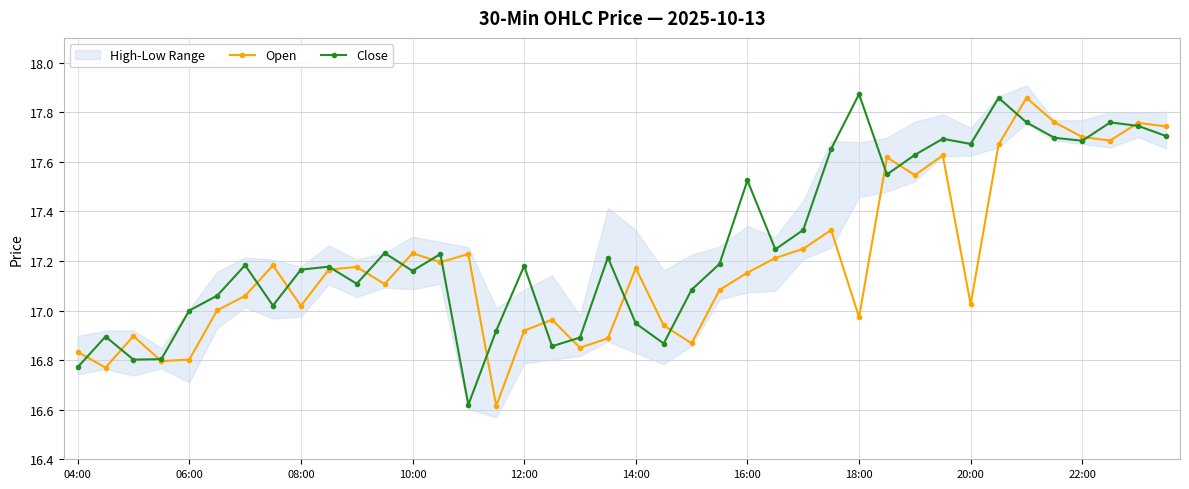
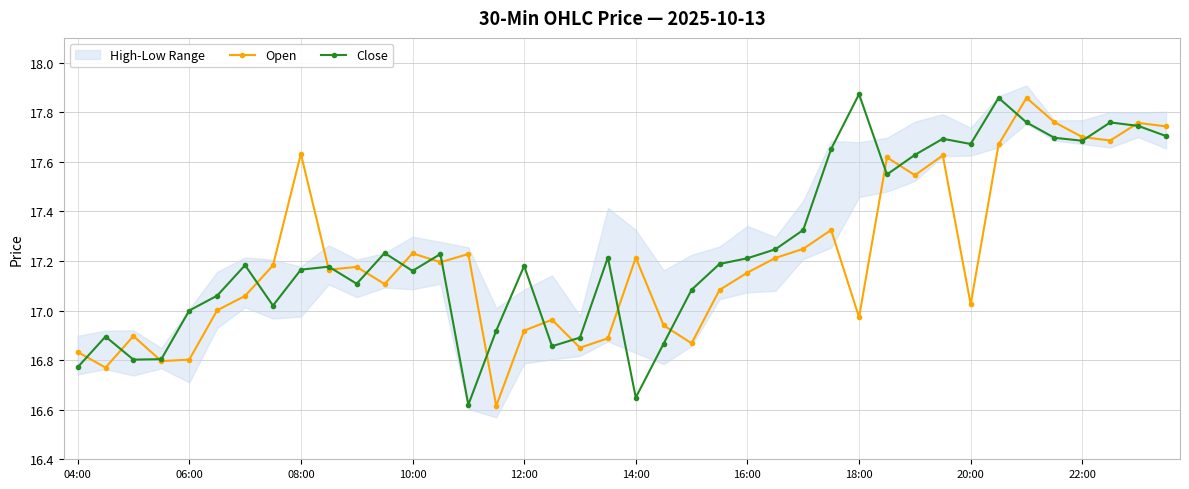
Open, 08:00: 17.02 -> 17.63
Open, 14:00: 17.17 -> 17.21
Close, 14:00: 16.95 -> 16.65
Close, 16:00: 17.53 -> 17.21
